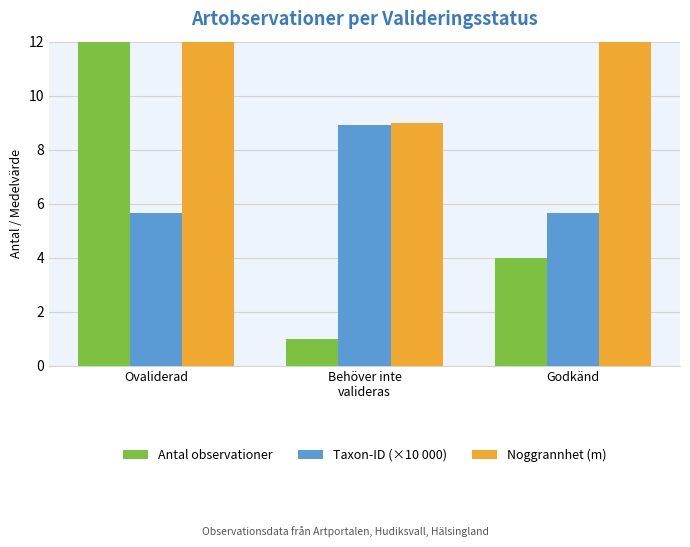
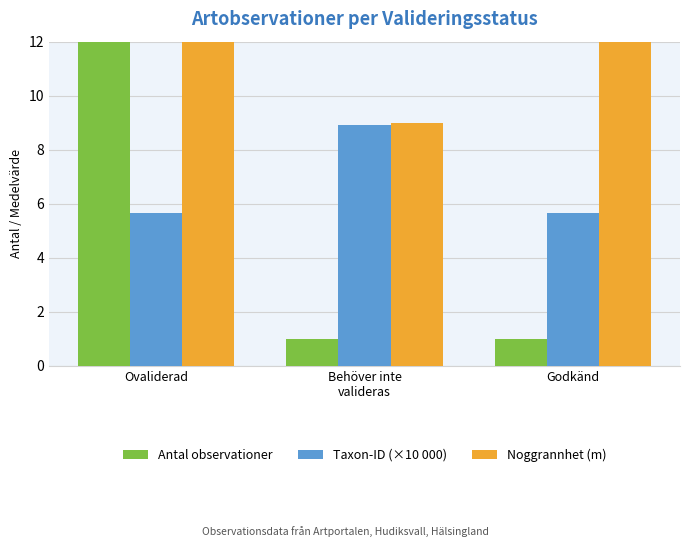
Antal observationer, Godkänd: 4 -> 1
